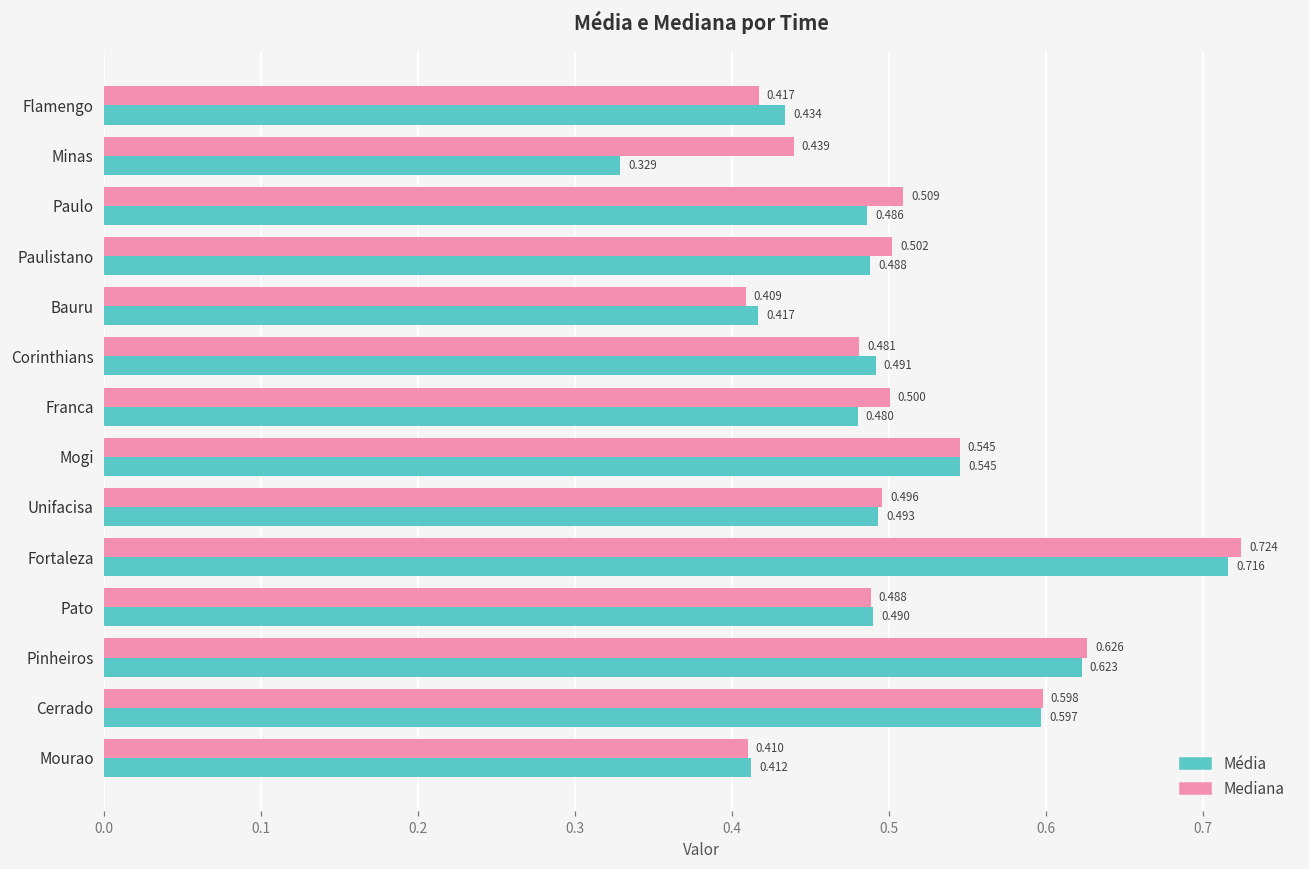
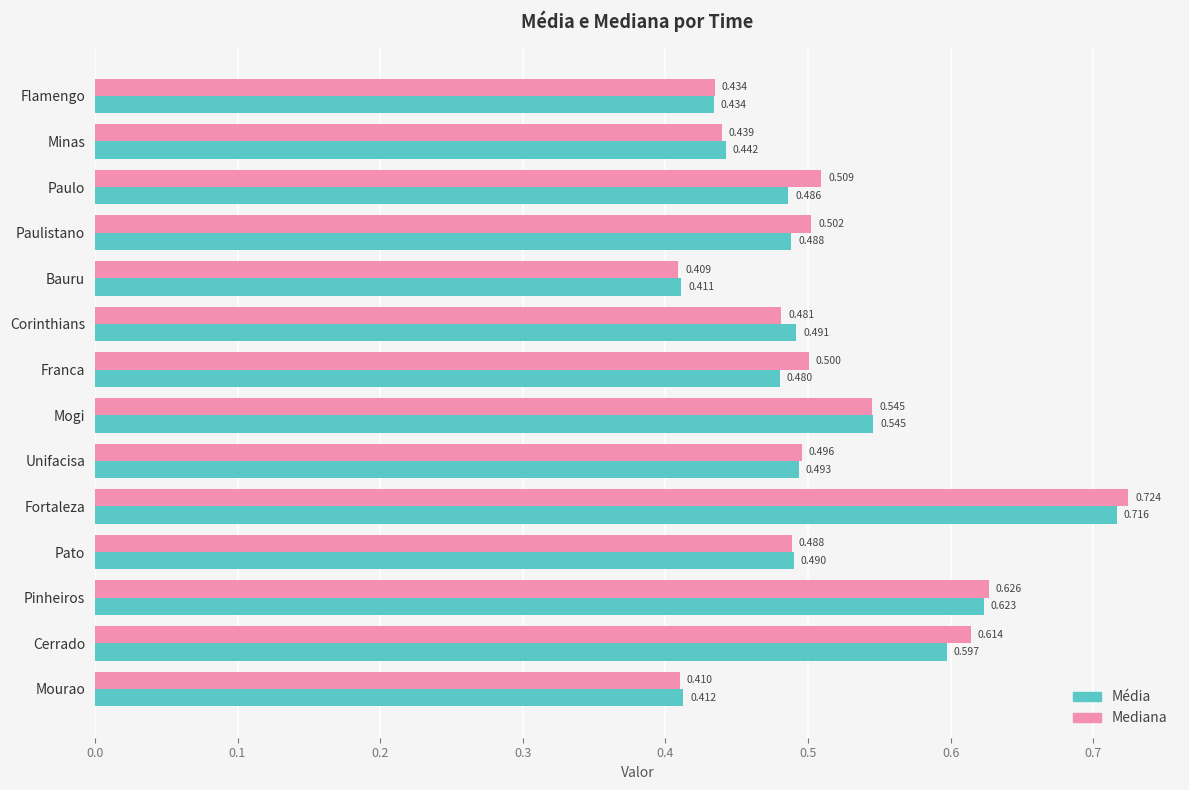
Mediana, Flamengo: 0.417 -> 0.434
Média, Minas: 0.329 -> 0.442
Média, Bauru: 0.417 -> 0.411
Mediana, Cerrado: 0.598 -> 0.614
